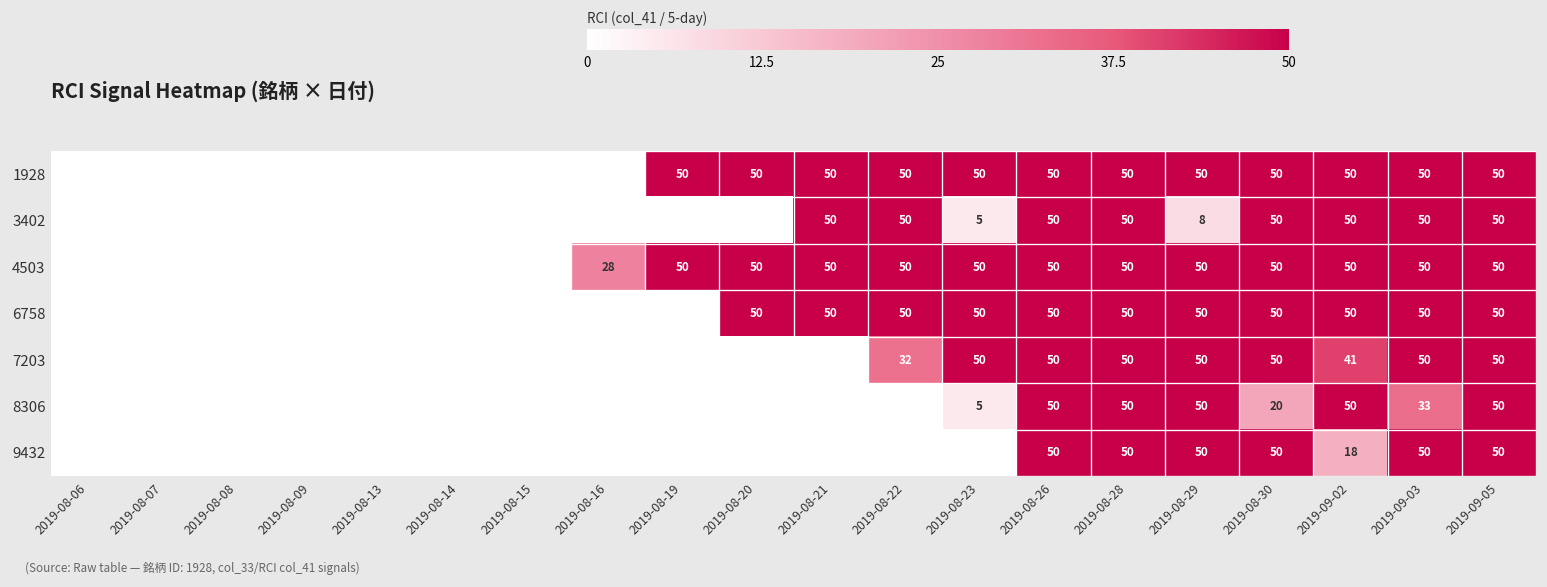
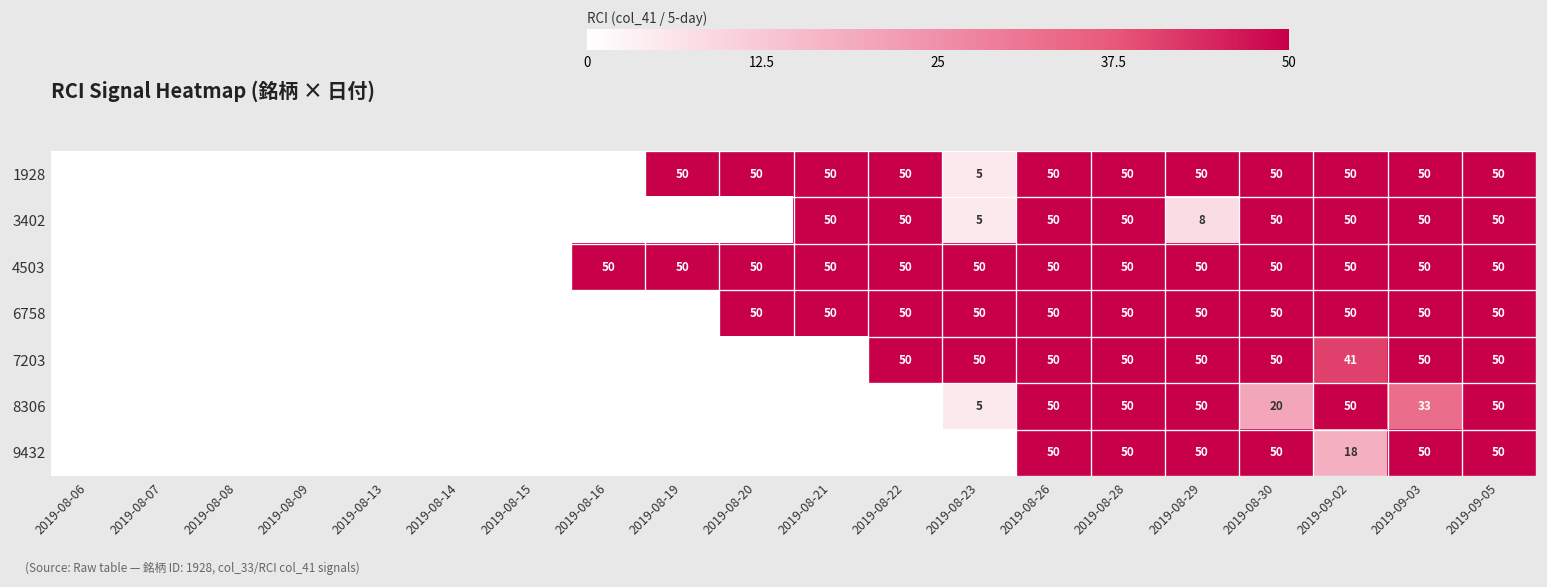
1928, 2019-08-23: 50 -> 5
4503, 2019-08-16: 28 -> 50
7203, 2019-08-22: 32 -> 50
